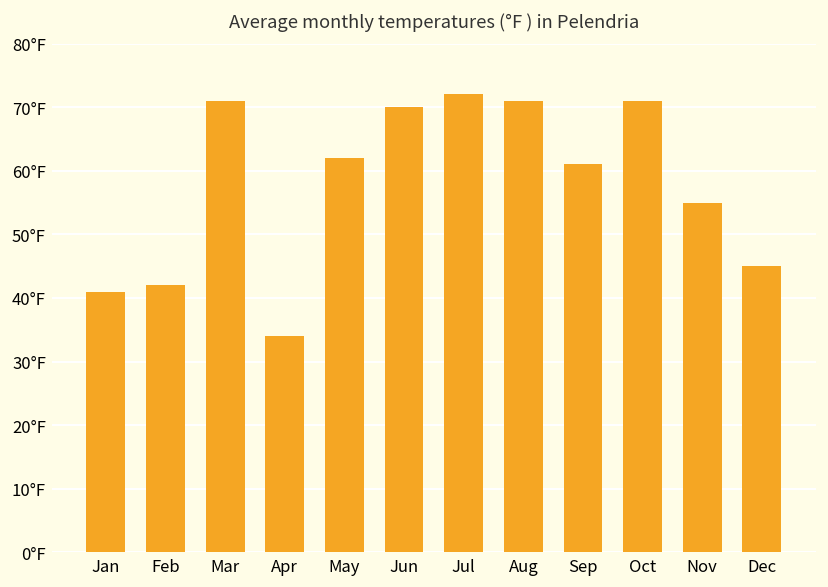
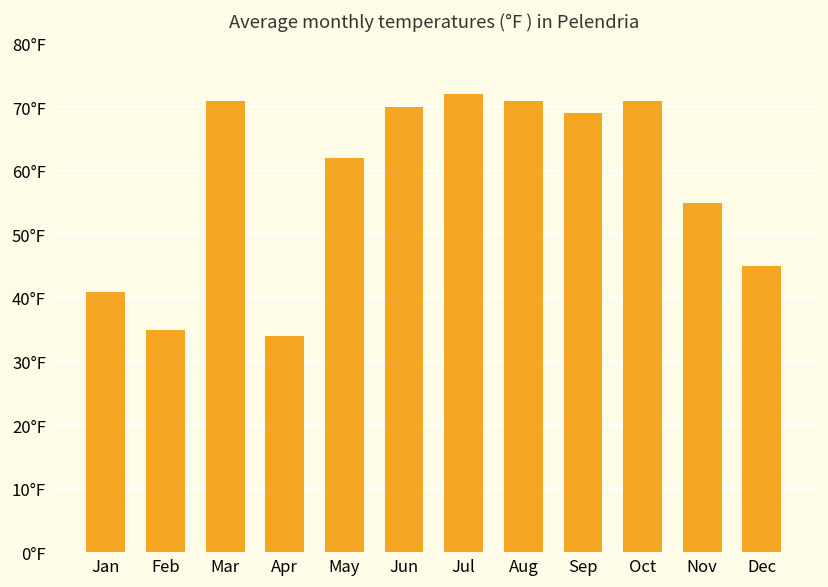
Feb: 42°F -> 35°F
Sep: 61°F -> 69°F
